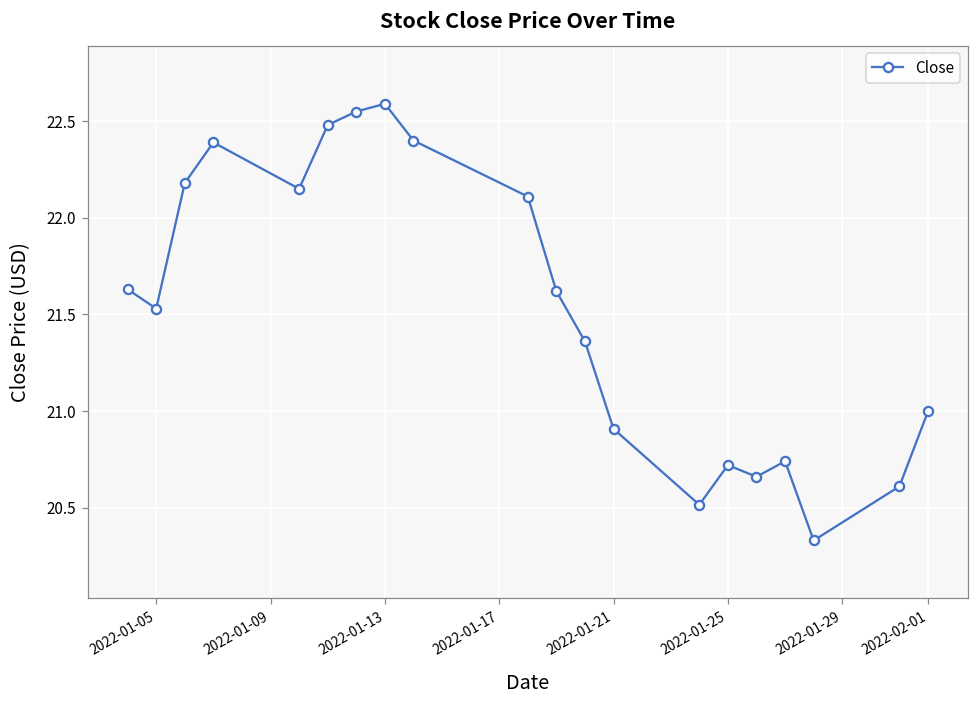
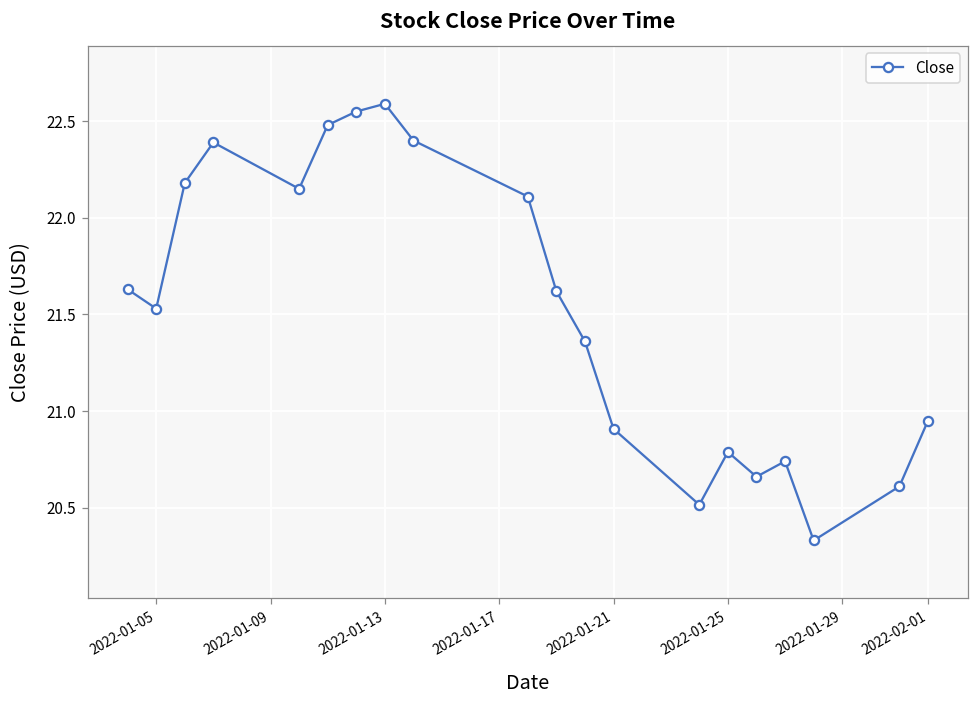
2022-01-25: 20.72 -> 20.79
2022-02-01: 21.00 -> 20.95
